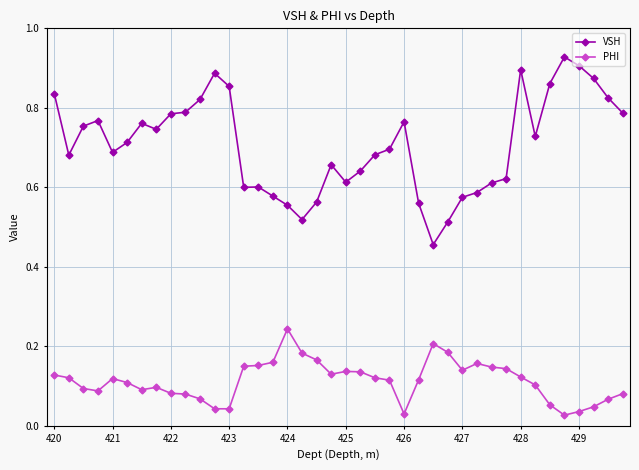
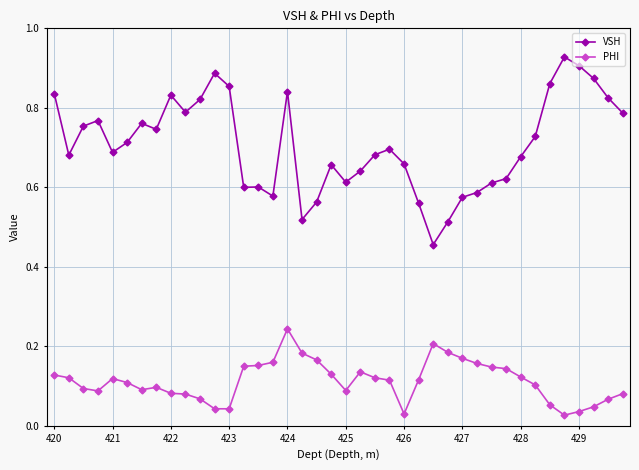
VSH, 422: 0.79 -> 0.83
VSH, 424: 0.56 -> 0.84
PHI, 425: 0.14 -> 0.09
VSH, 426: 0.77 -> 0.66
PHI, 427: 0.14 -> 0.17
VSH, 428: 0.90 -> 0.68
